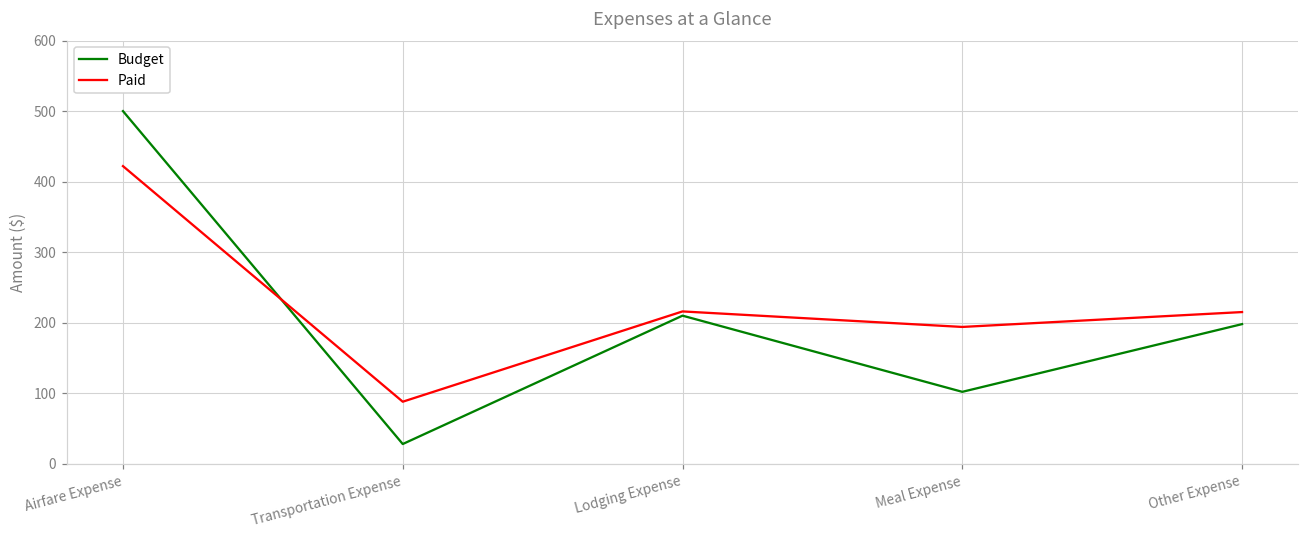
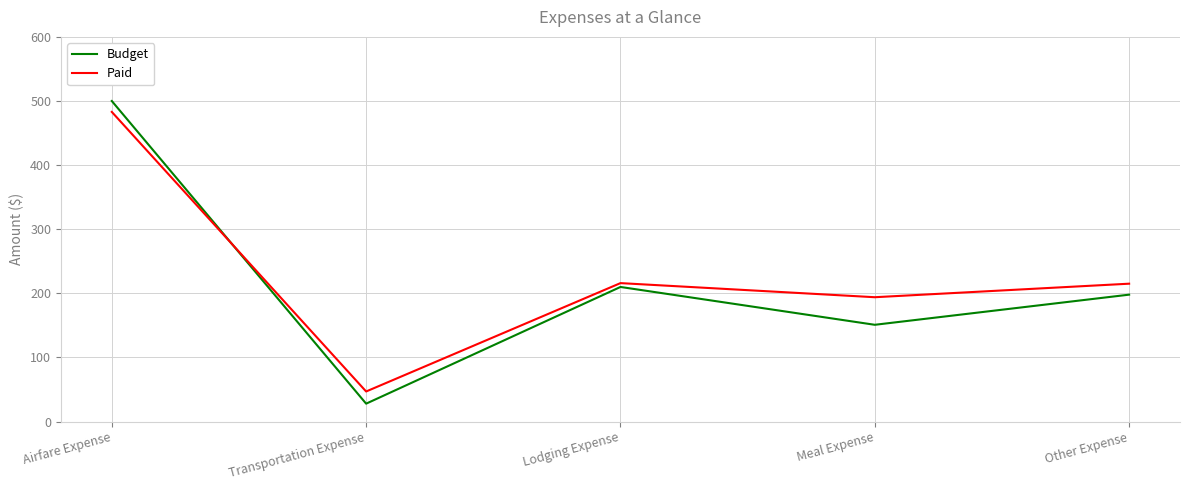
Paid, Airfare Expense: 420 -> 480
Paid, Transportation Expense: 90 -> 50
Budget, Meal Expense: 100 -> 150
